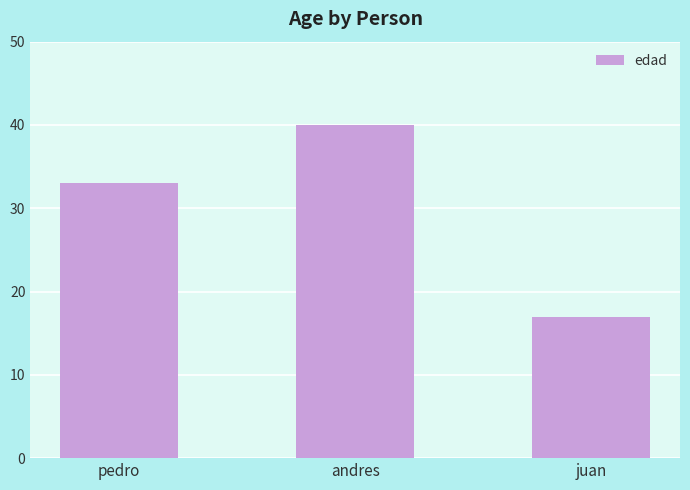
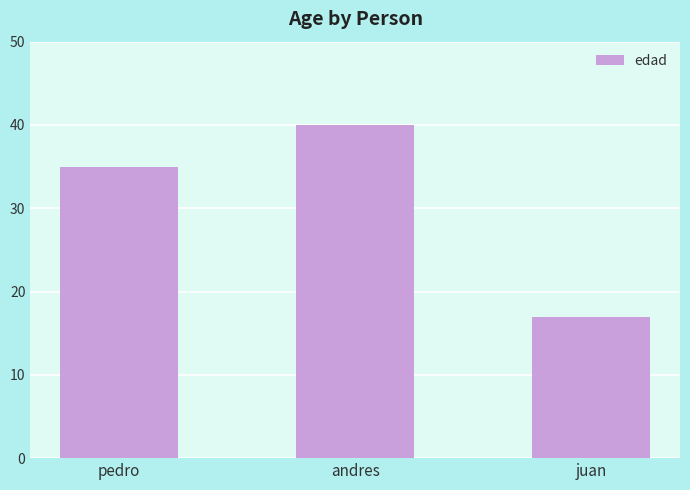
pedro: 33 -> 35
